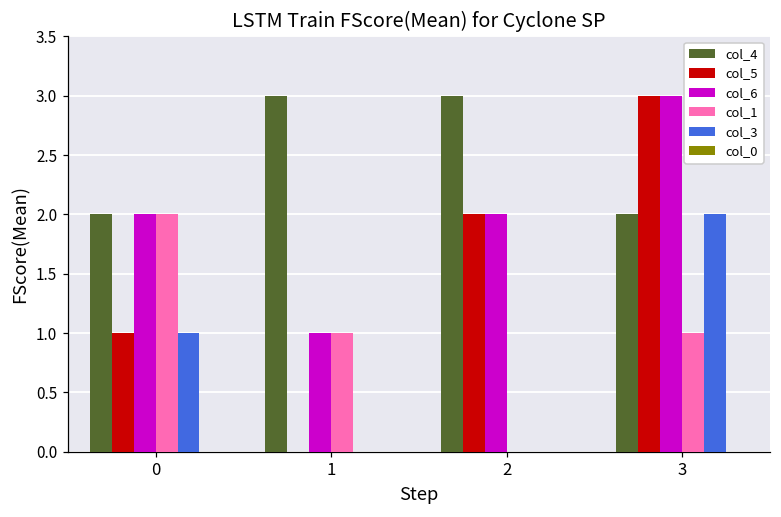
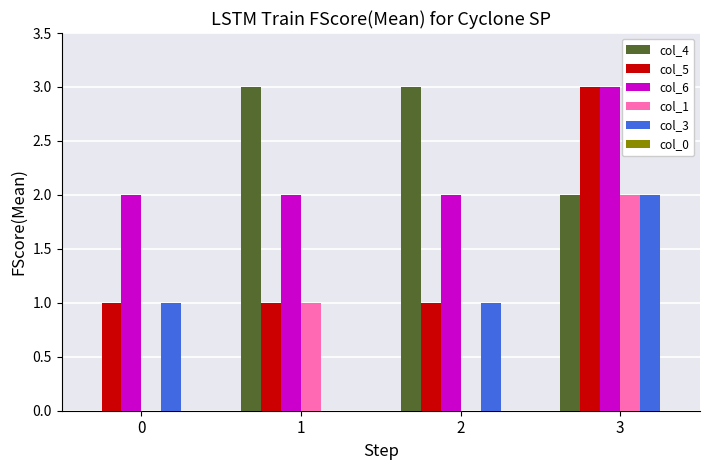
col_4, 0: 2 -> 0
col_1, 0: 2 -> 0
col_5, 1: 0 -> 1
col_6, 1: 1 -> 2
col_5, 2: 2 -> 1
col_3, 2: 0 -> 1
col_1, 3: 1 -> 2
